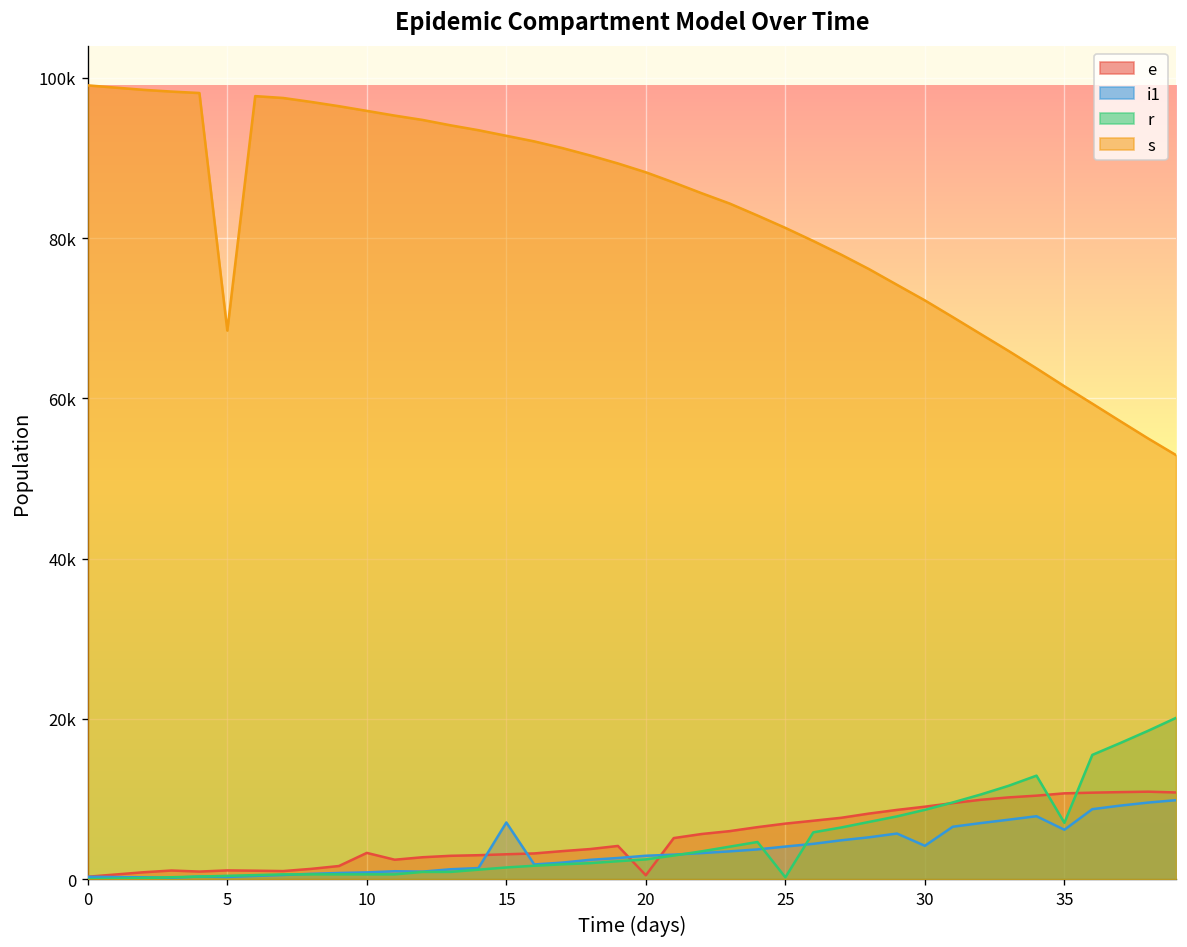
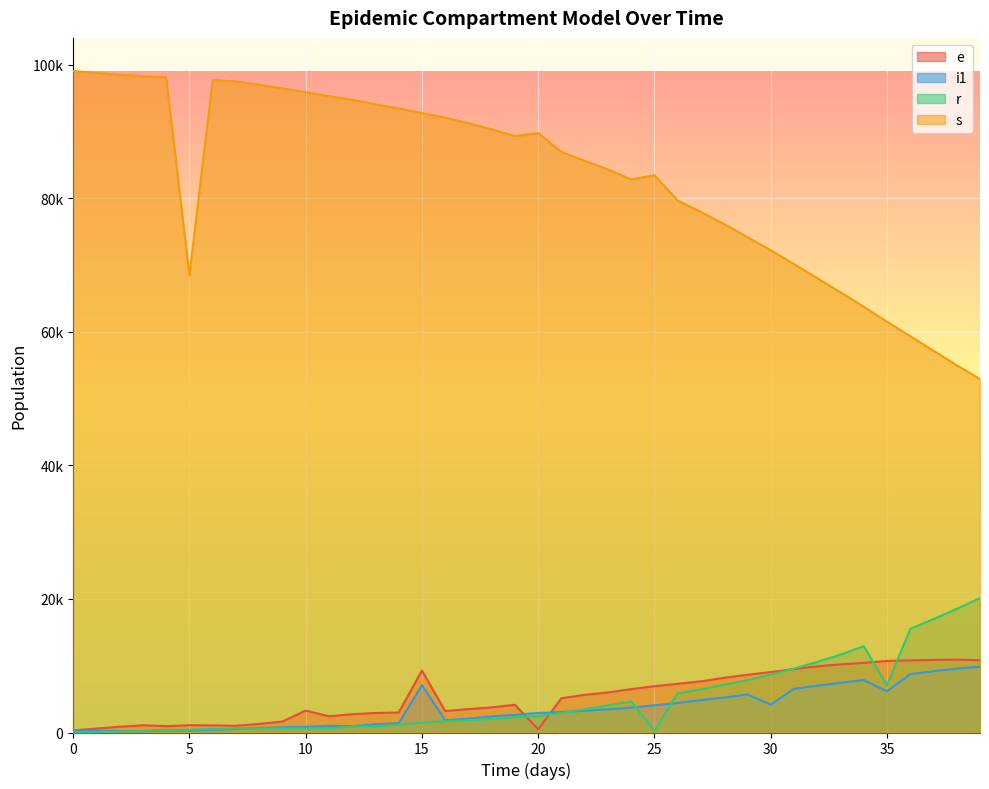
e, 15: 3000 -> 9000
s, 20: 88000 -> 90000
s, 25: 81000 -> 83000
